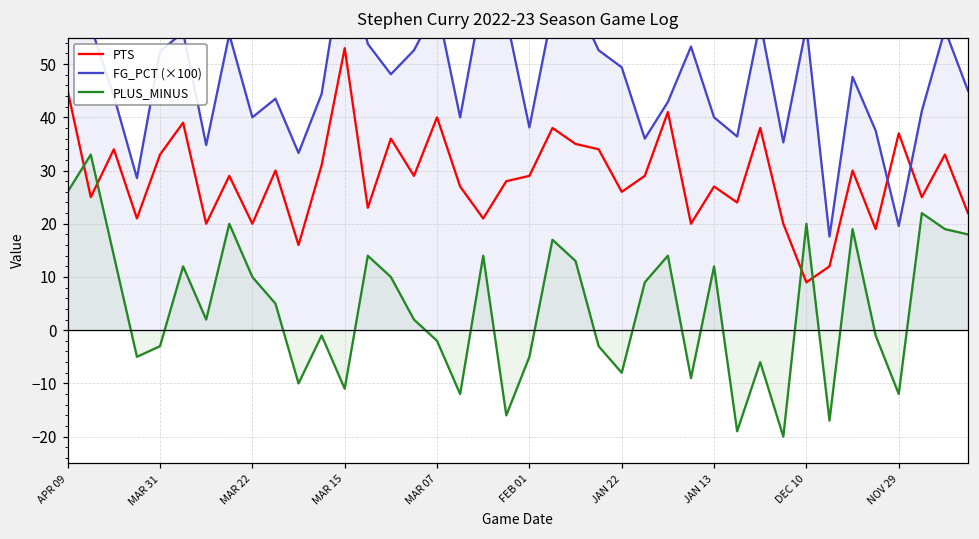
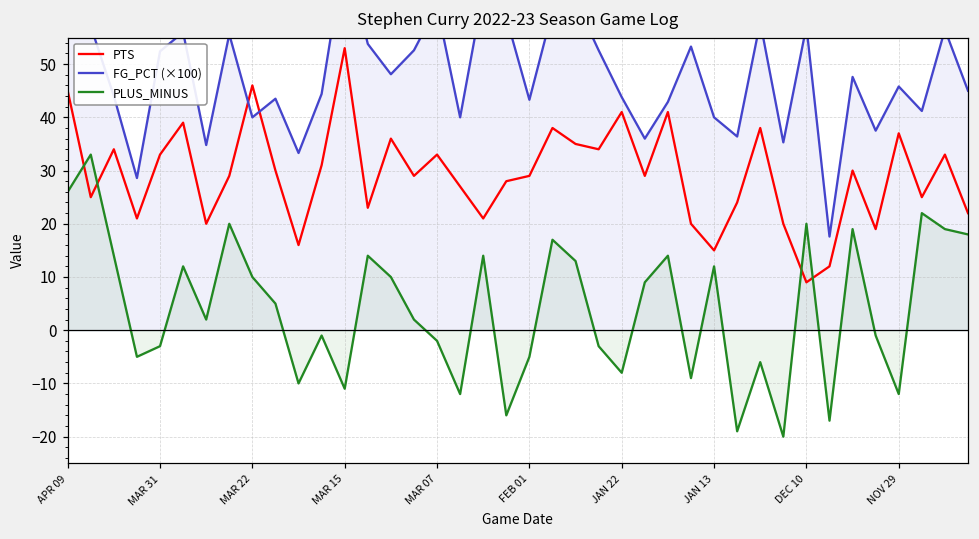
PTS, MAR 22: 20 -> 46
PTS, MAR 07: 40 -> 33
FG_PCT (×100), FEB 01: 38 -> 43
PTS, JAN 22: 26 -> 41
FG_PCT (×100), JAN 22: 49 -> 44
PTS, JAN 13: 27 -> 15
FG_PCT (×100), NOV 29: 20 -> 46
